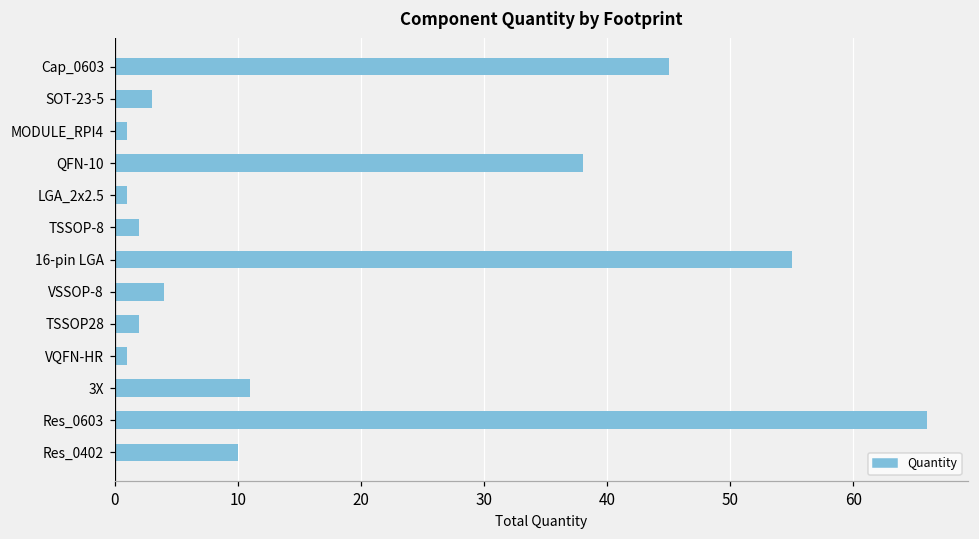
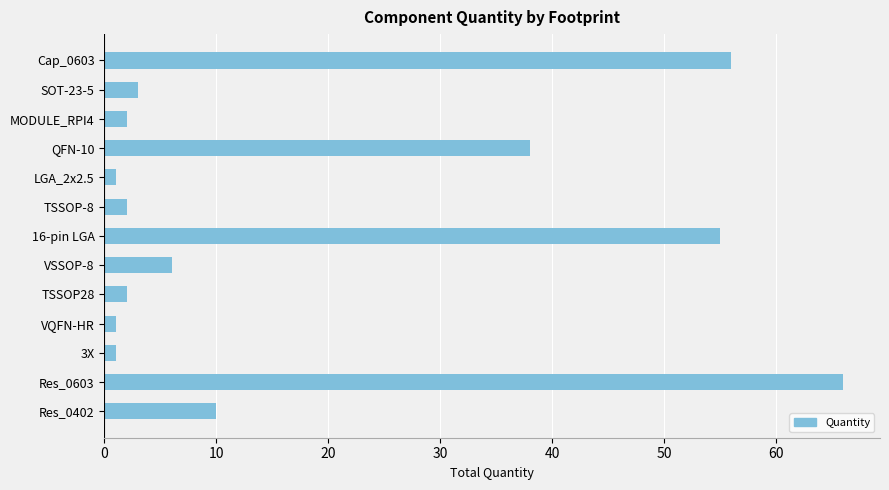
Cap_0603: 45 -> 56
MODULE_RPI4: 1 -> 2
VSSOP-8: 4 -> 6
3X: 11 -> 1
